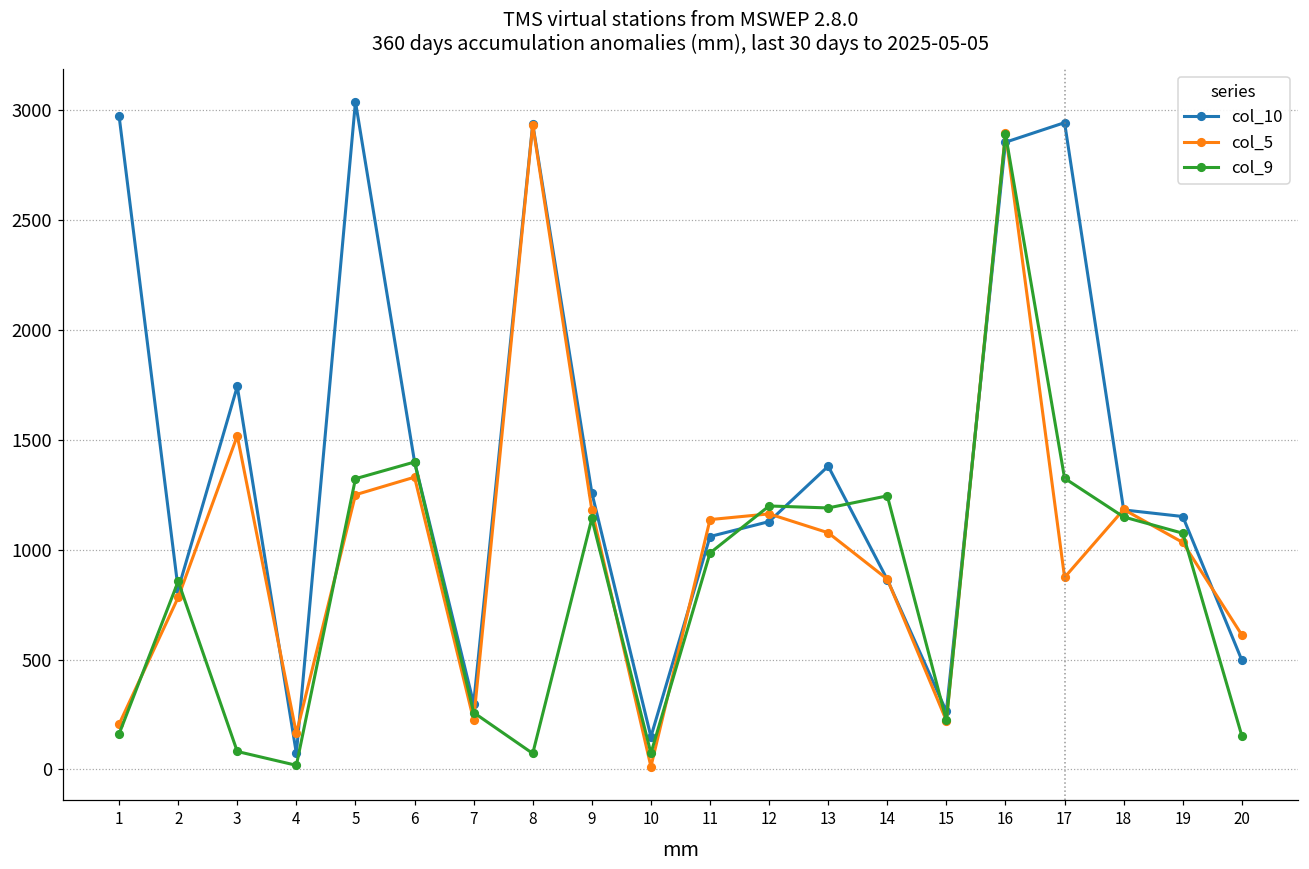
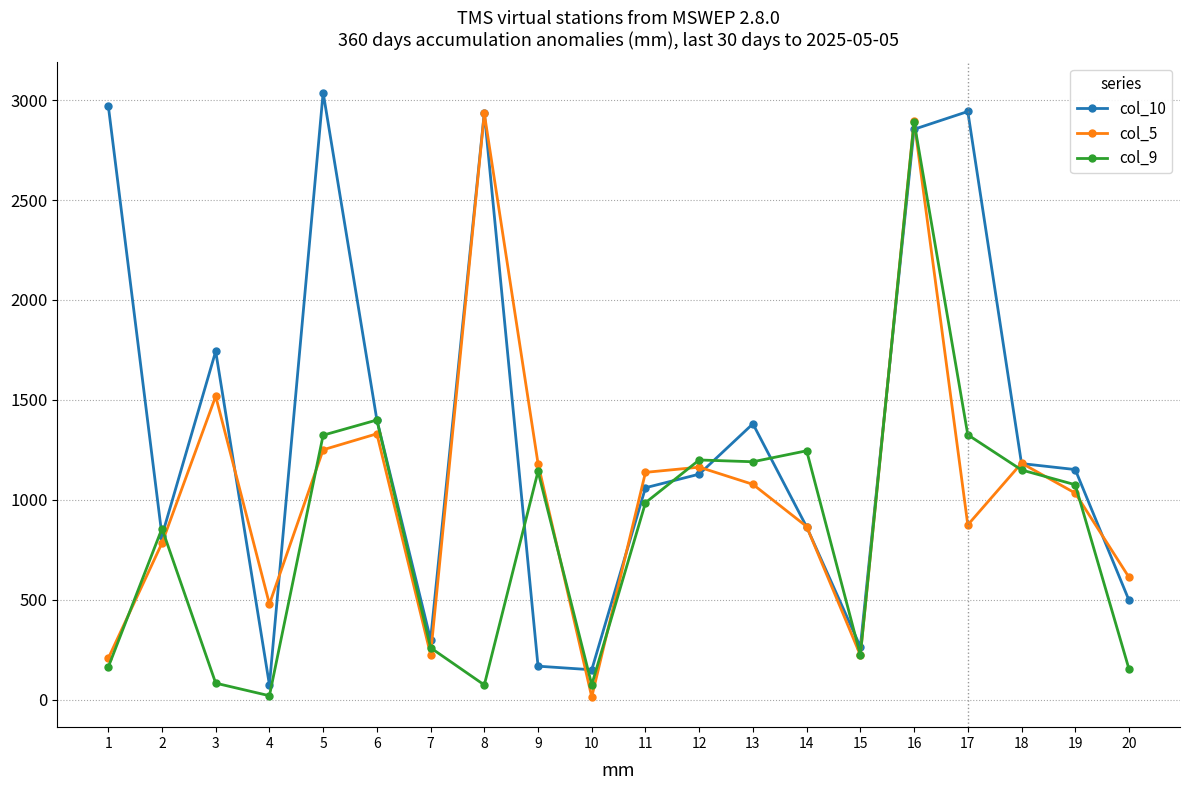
col_5, 4: 160 -> 480
col_10, 9: 1260 -> 170
